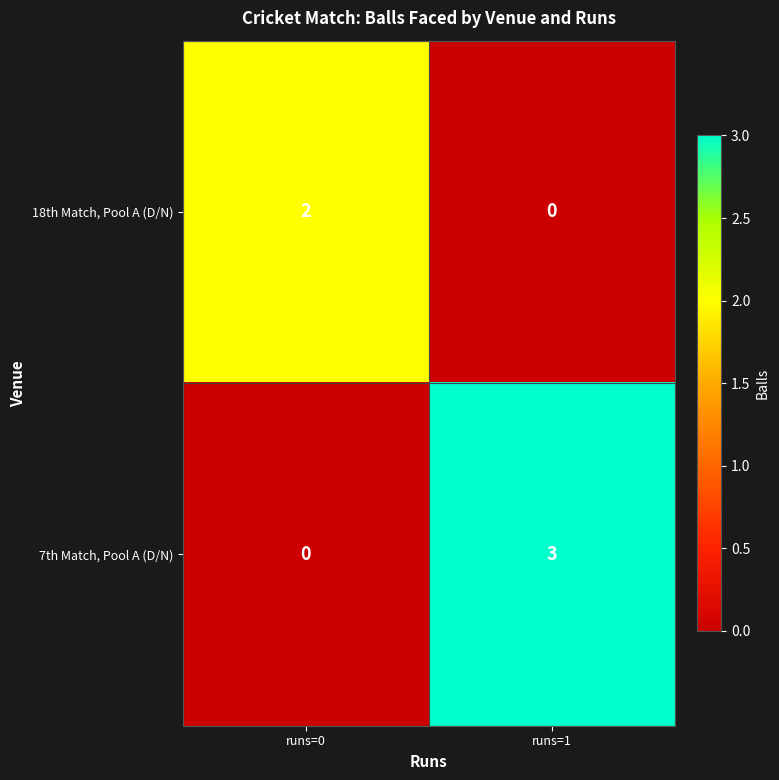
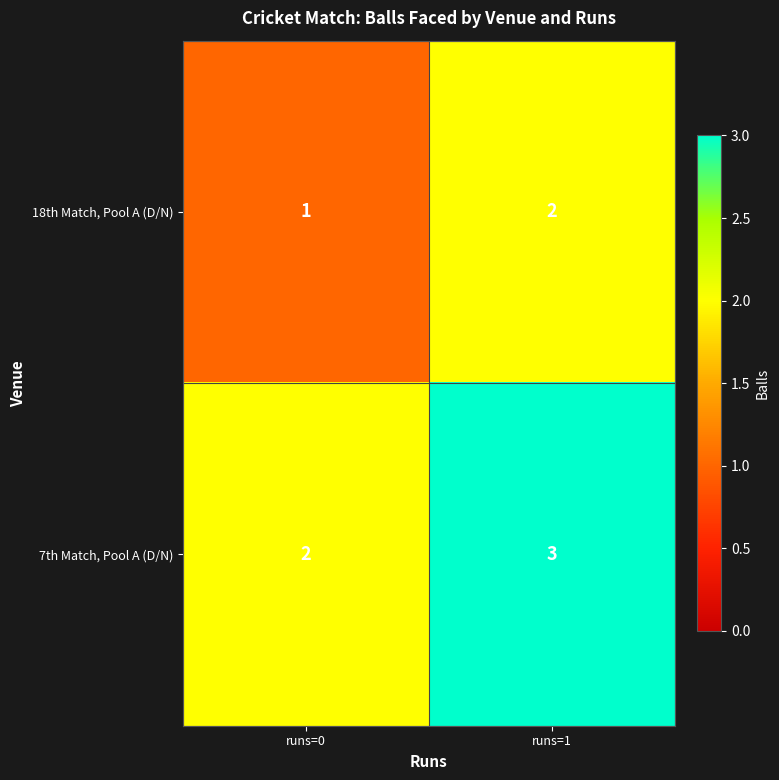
18th Match, Pool A (D/N), runs=0: 2 -> 1
18th Match, Pool A (D/N), runs=1: 0 -> 2
7th Match, Pool A (D/N), runs=0: 0 -> 2
